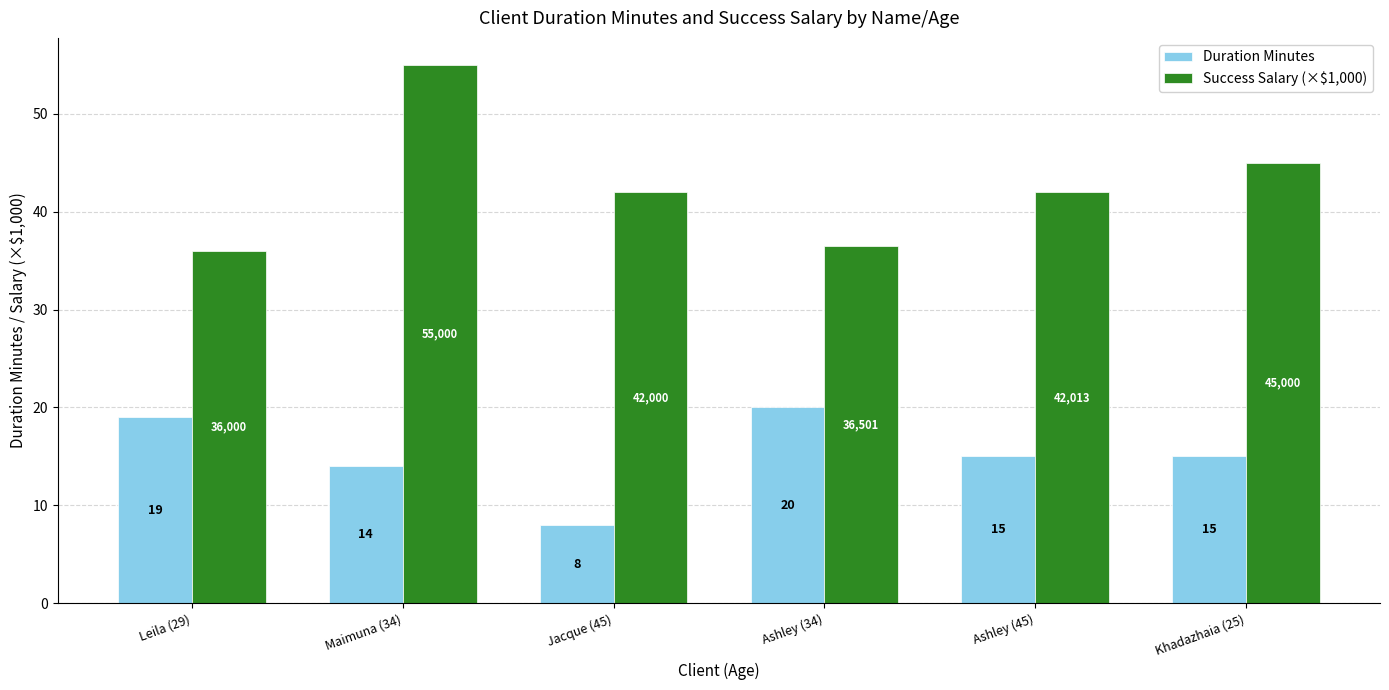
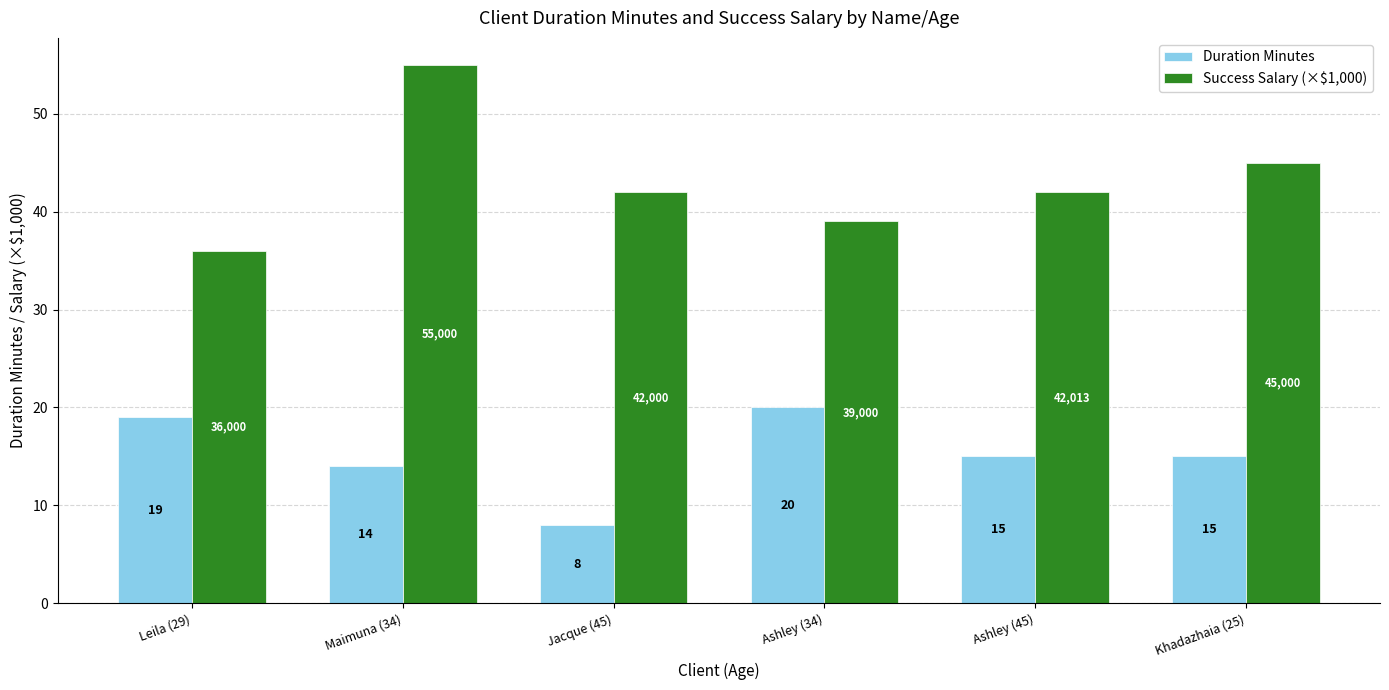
Success Salary (×$1,000), Ashley (34): 36,501 -> 39,000
